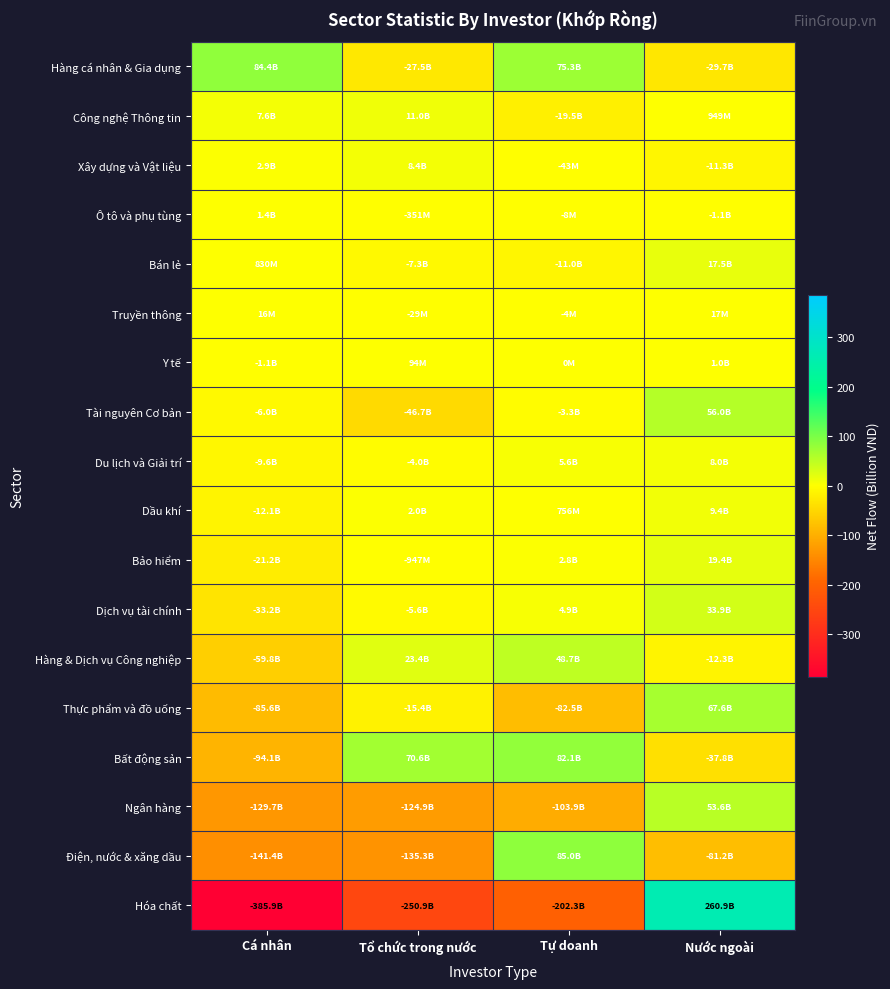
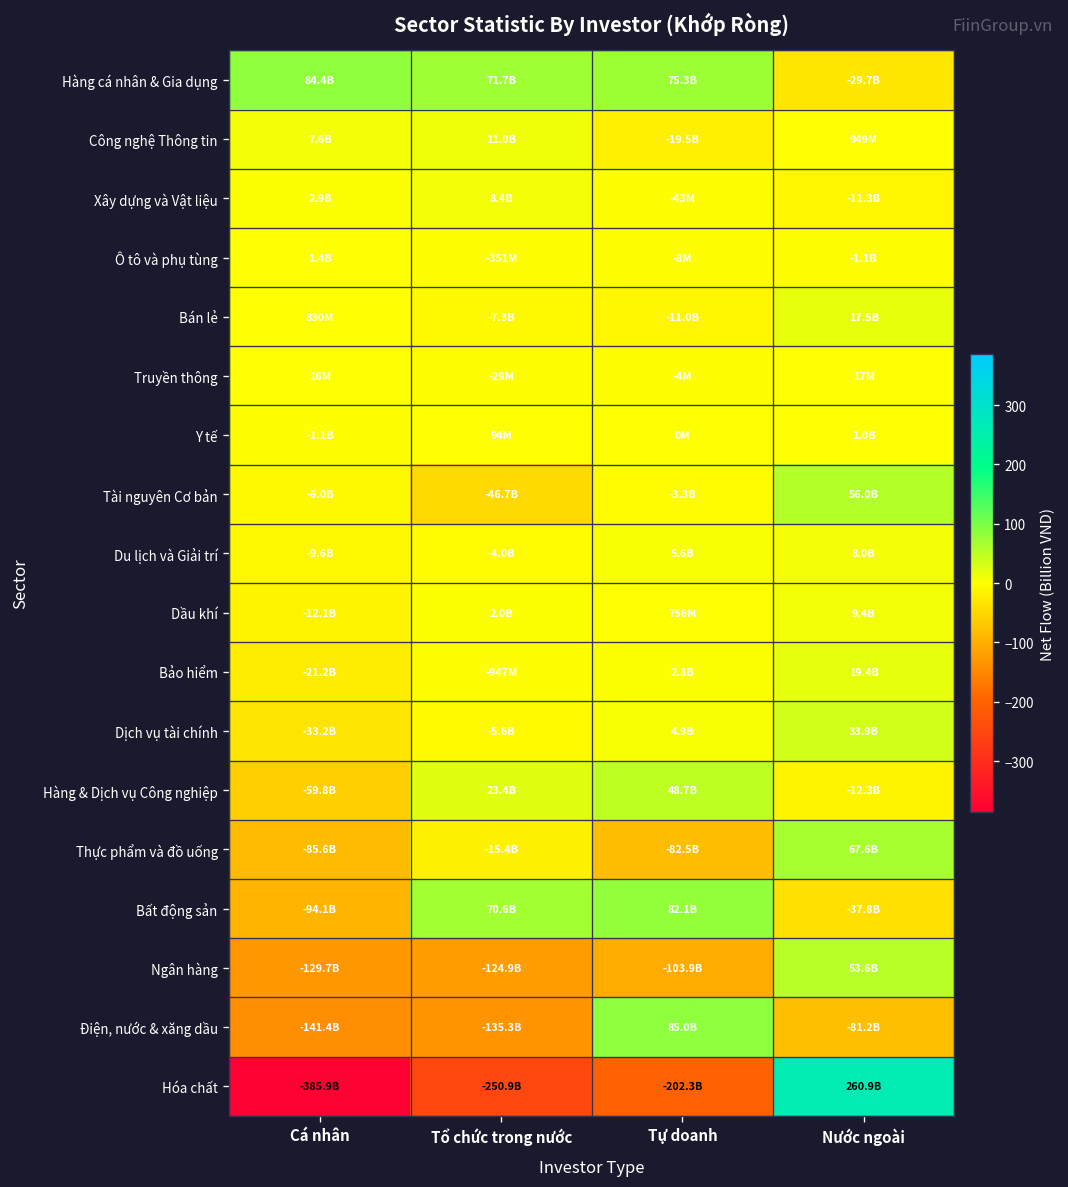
Hàng cá nhân & Gia dụng, Tổ chức trong nước: -27.5B -> 71.7B
